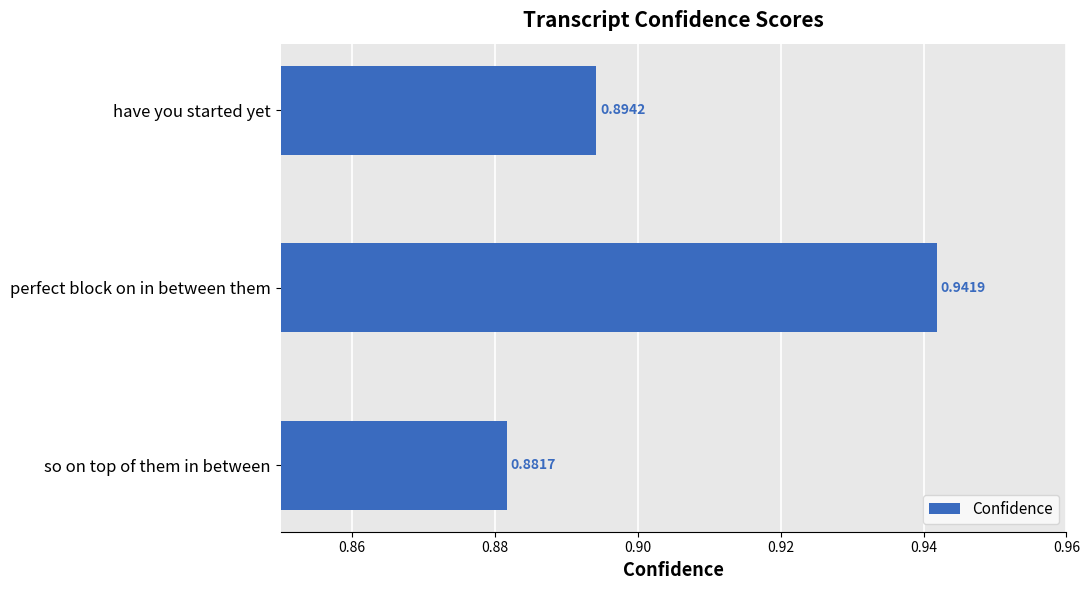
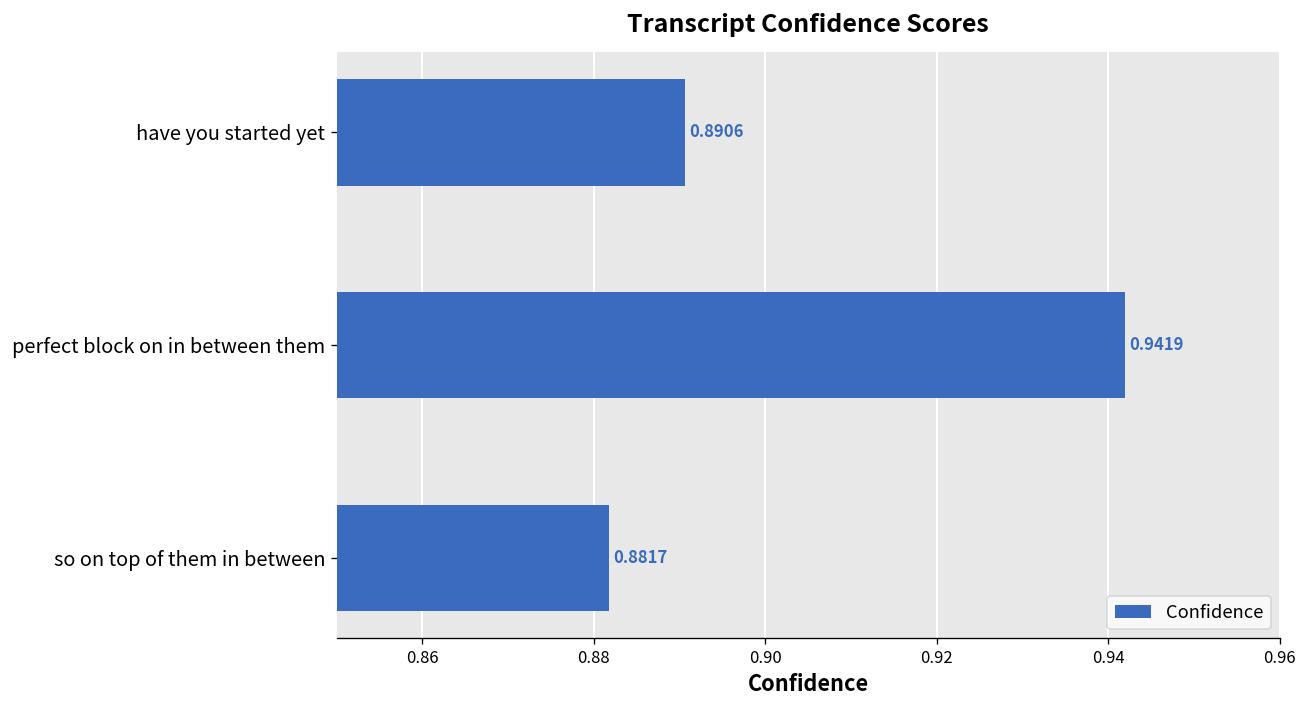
have you started yet: 0.8942 -> 0.8906
